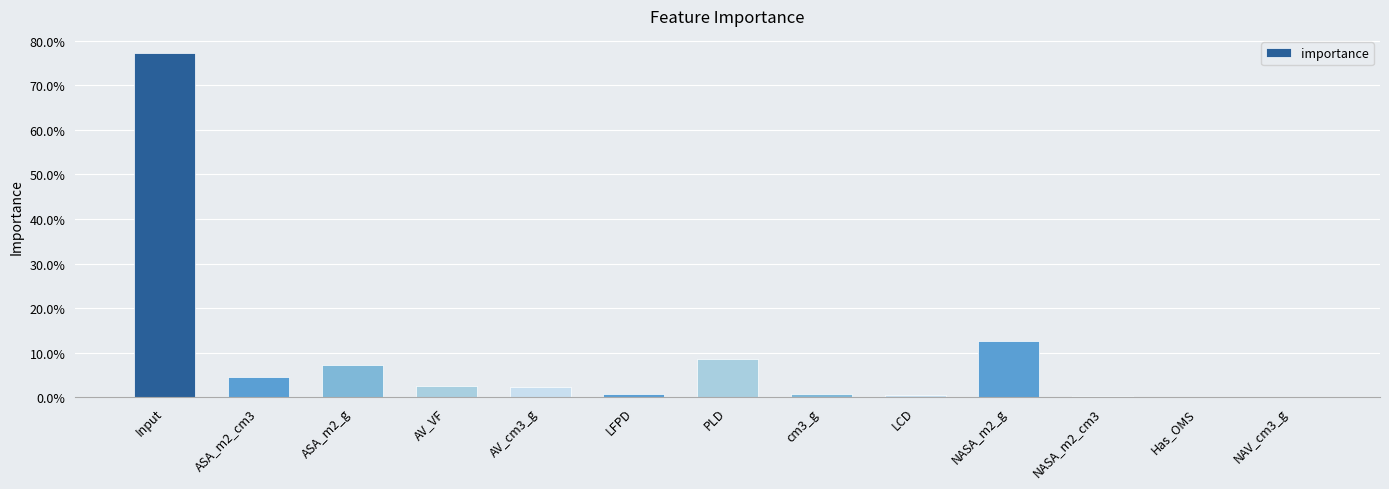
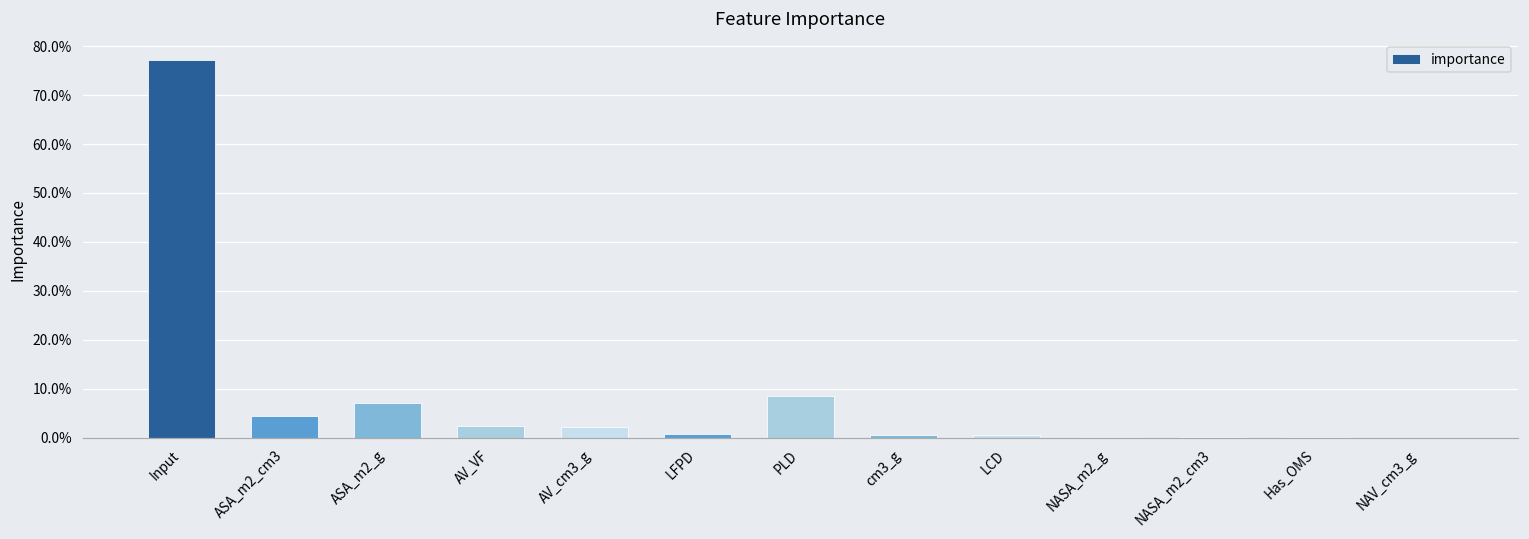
NASA_m2_g: 13% -> 0%
